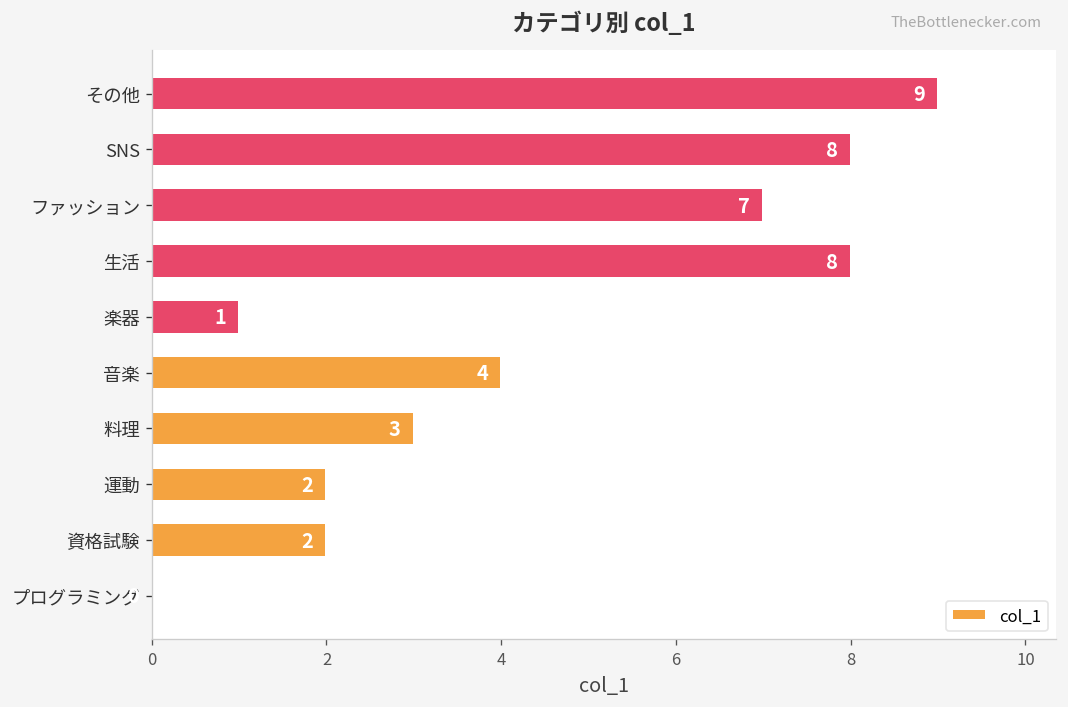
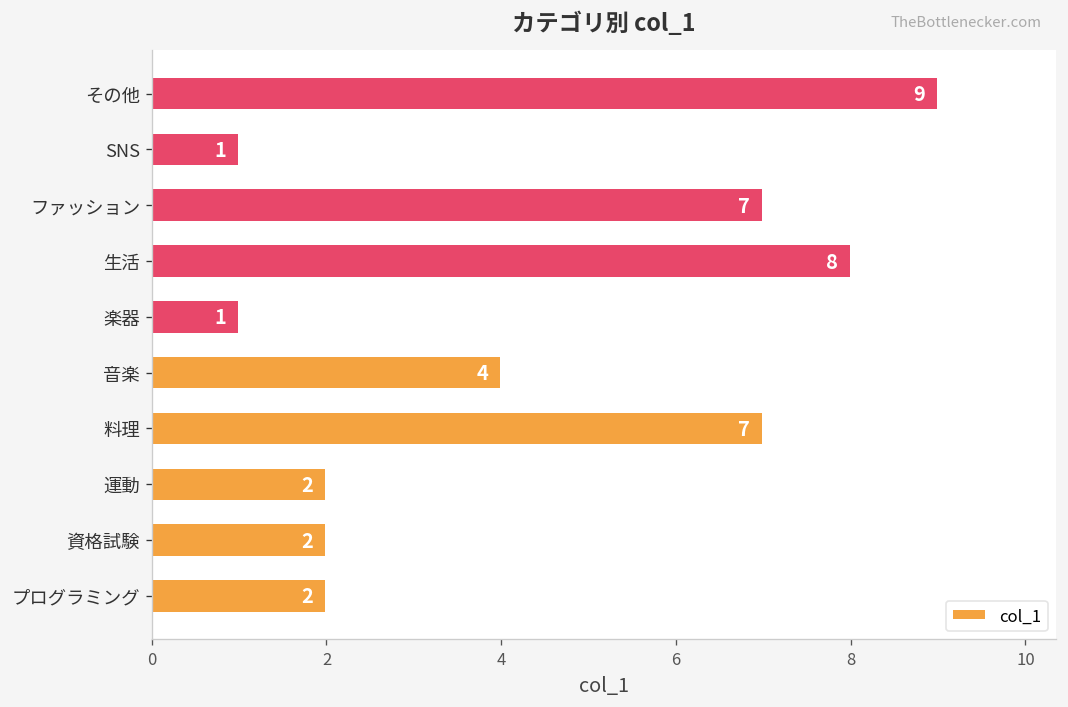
SNS: 8 -> 1
料理: 3 -> 7
プログラミング: 0 -> 2
